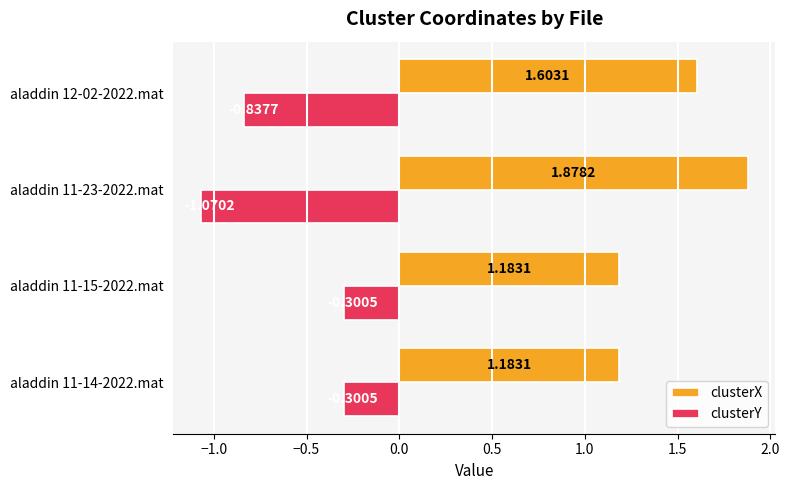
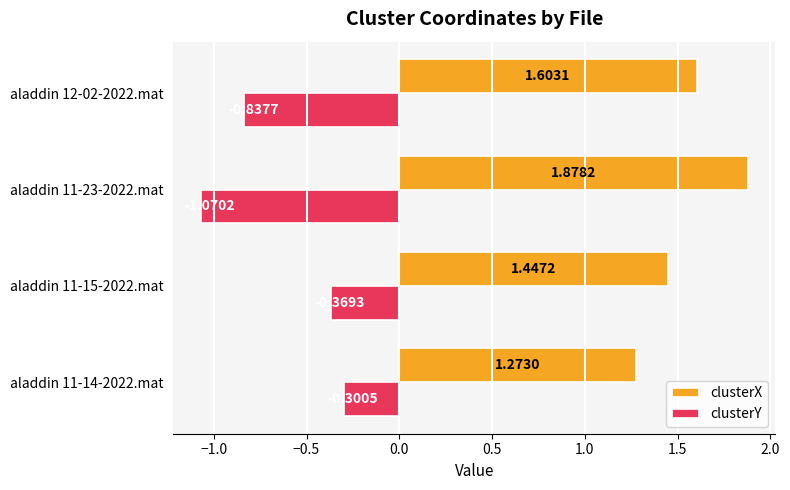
clusterX, aladdin 11-15-2022.mat: 1.1831 -> 1.4472
clusterY, aladdin 11-15-2022.mat: -0.3005 -> -0.3693
clusterX, aladdin 11-14-2022.mat: 1.1831 -> 1.2730
